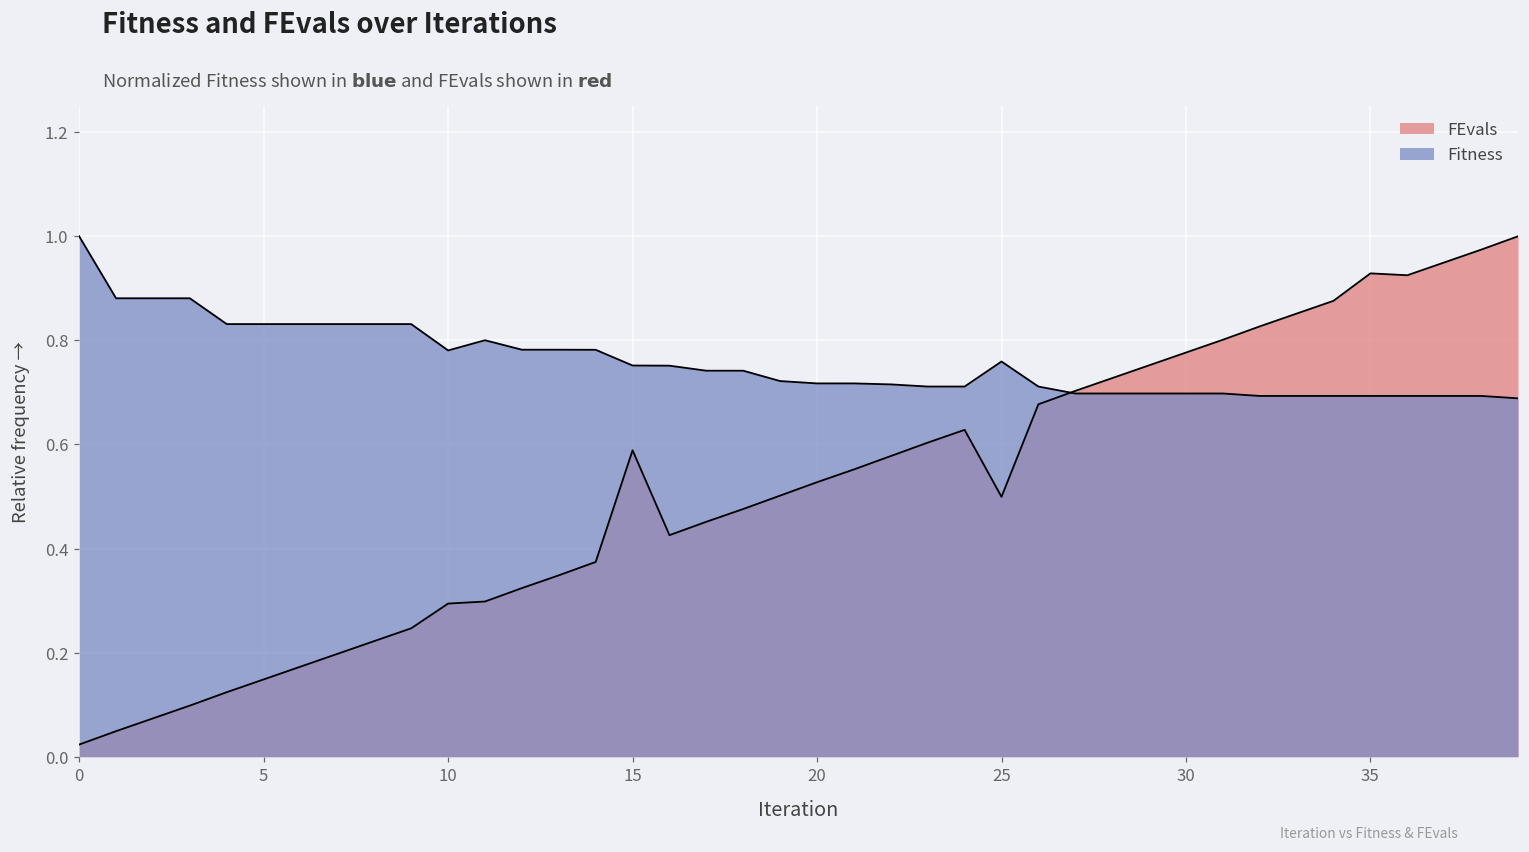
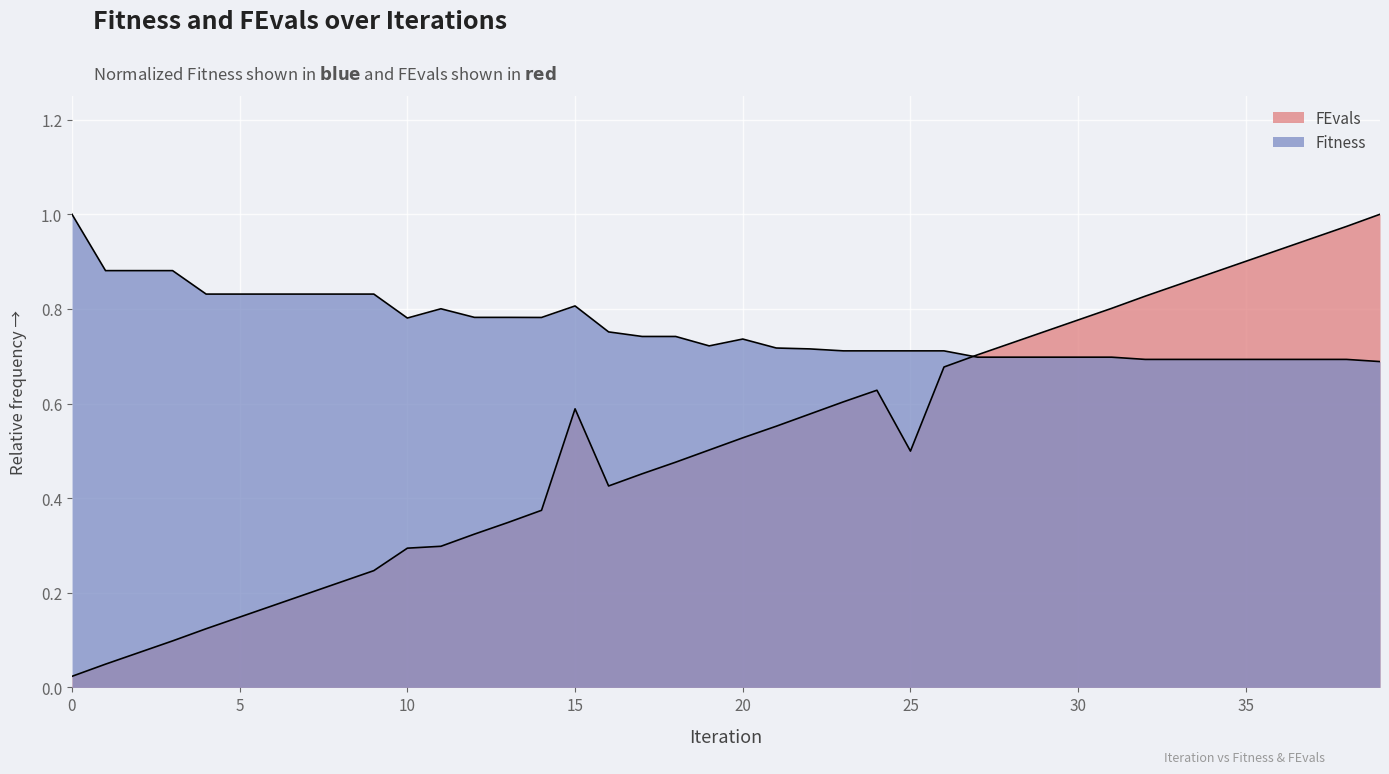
Fitness, 15: 0.75 -> 0.81
Fitness, 20: 0.72 -> 0.74
Fitness, 25: 0.76 -> 0.71
FEvals, 35: 0.93 -> 0.90
